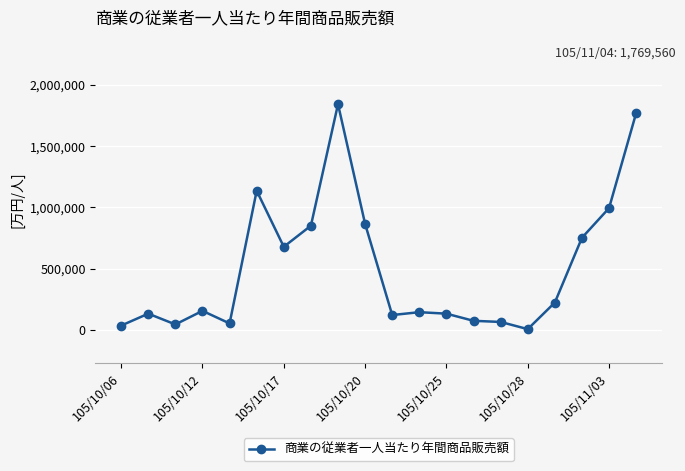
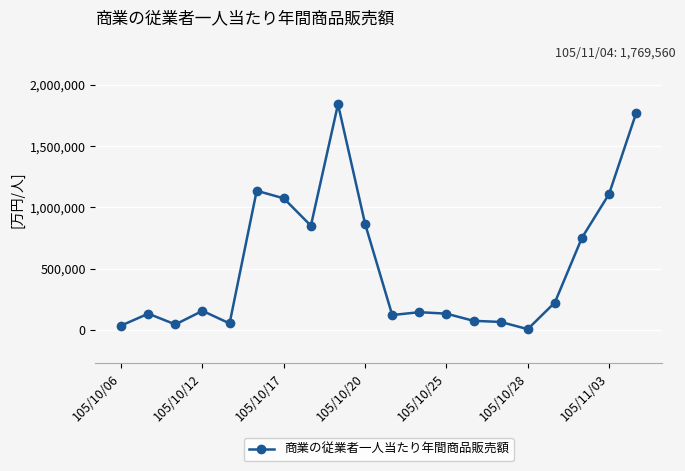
105/10/17: 680,000 -> 1,070,000
105/11/03: 990,000 -> 1,110,000
